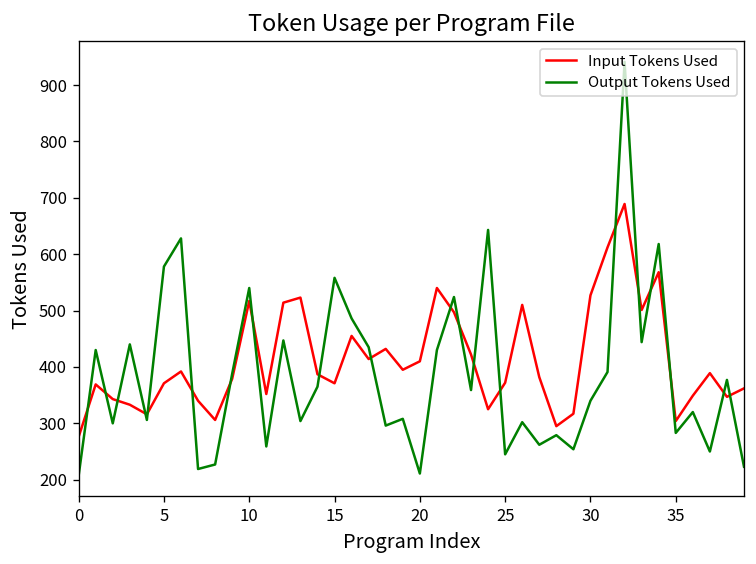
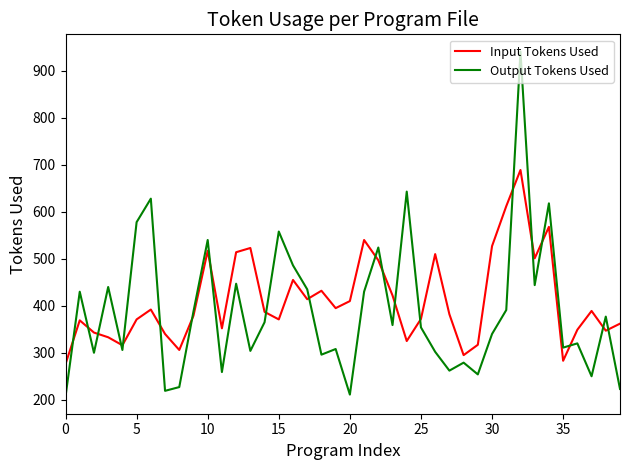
Output Tokens Used, 25: 250 -> 350
Input Tokens Used, 35: 300 -> 280
Output Tokens Used, 35: 280 -> 310
